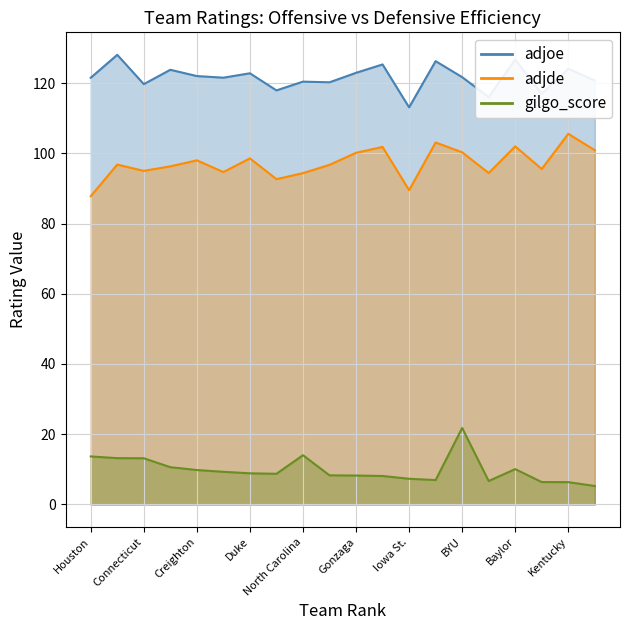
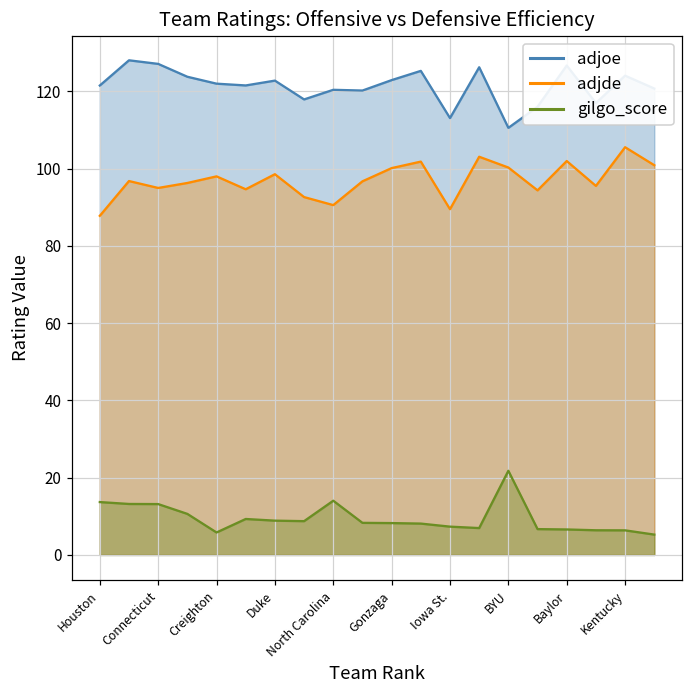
adjoe, Connecticut: 120 -> 127
gilgo_score, Creighton: 10 -> 6
adjde, North Carolina: 94 -> 91
adjoe, BYU: 122 -> 111
gilgo_score, Baylor: 10 -> 7
